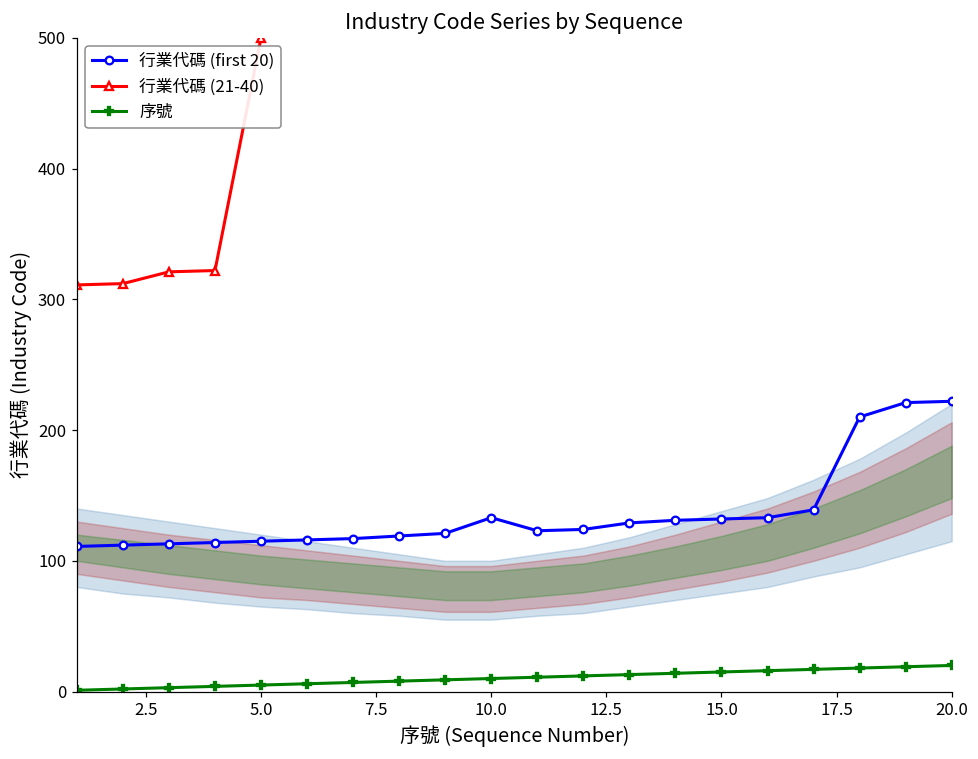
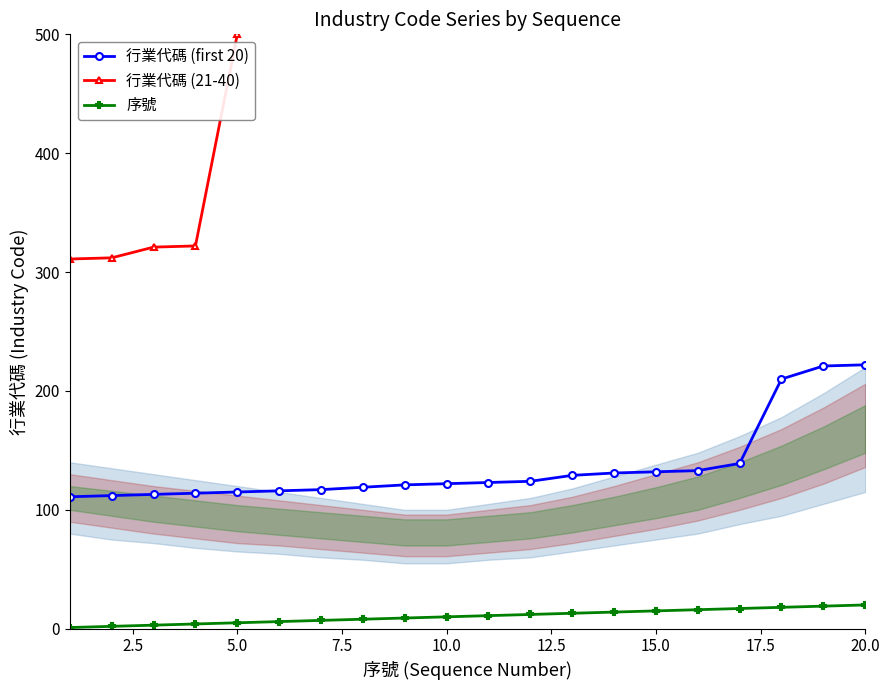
行業代碼 (first 20), 10.0: 133 -> 122
